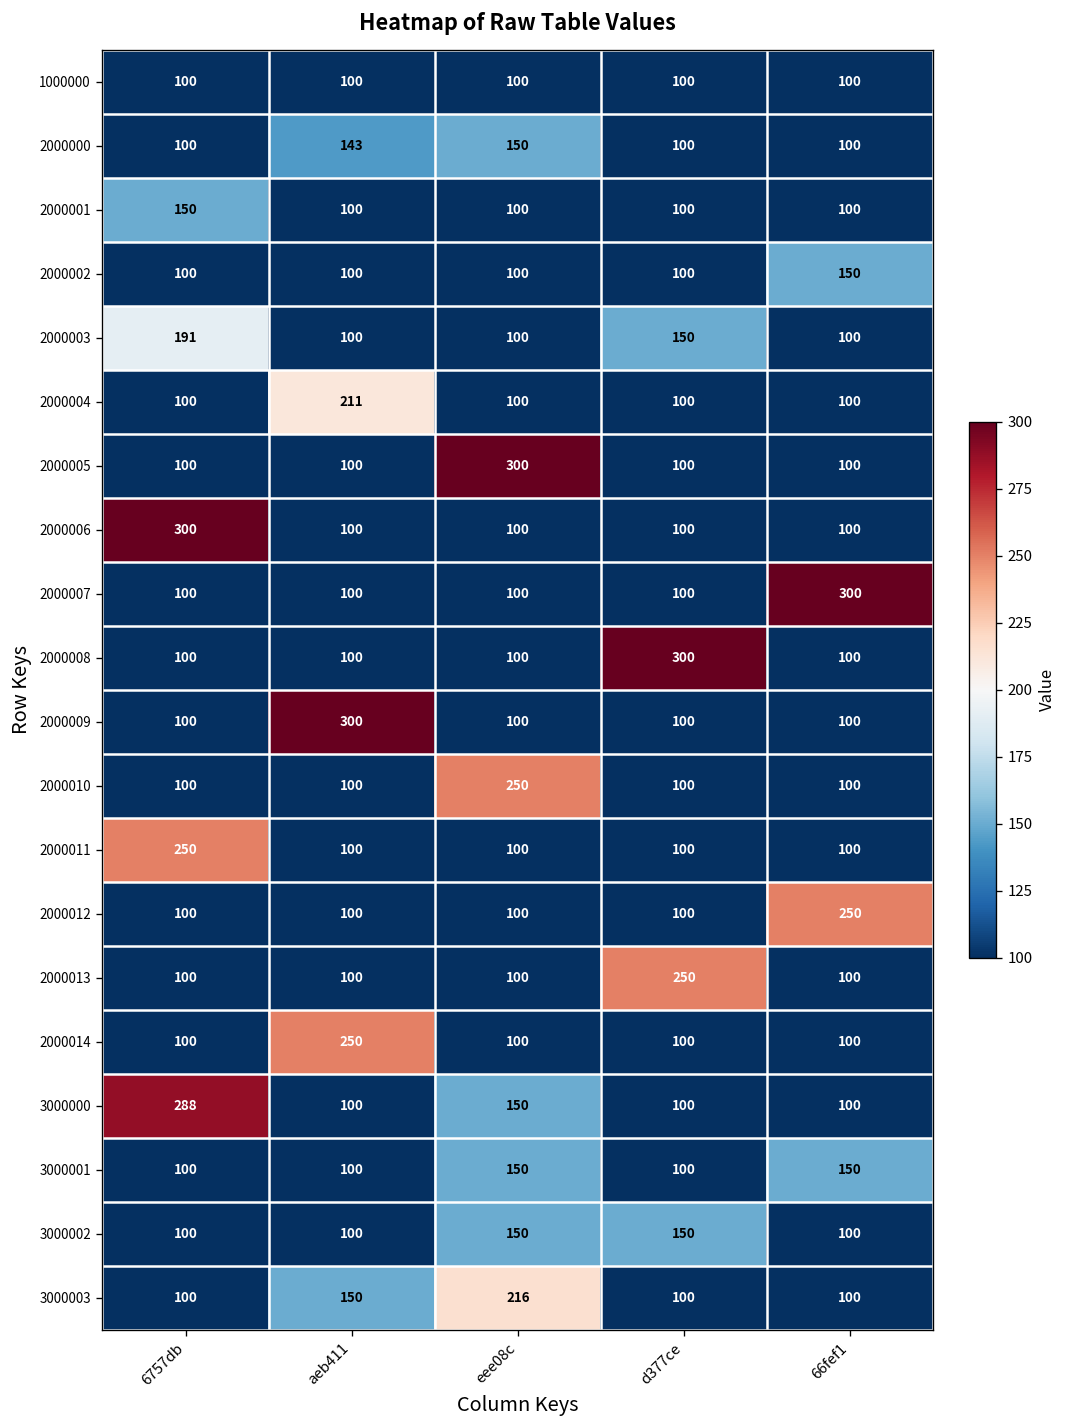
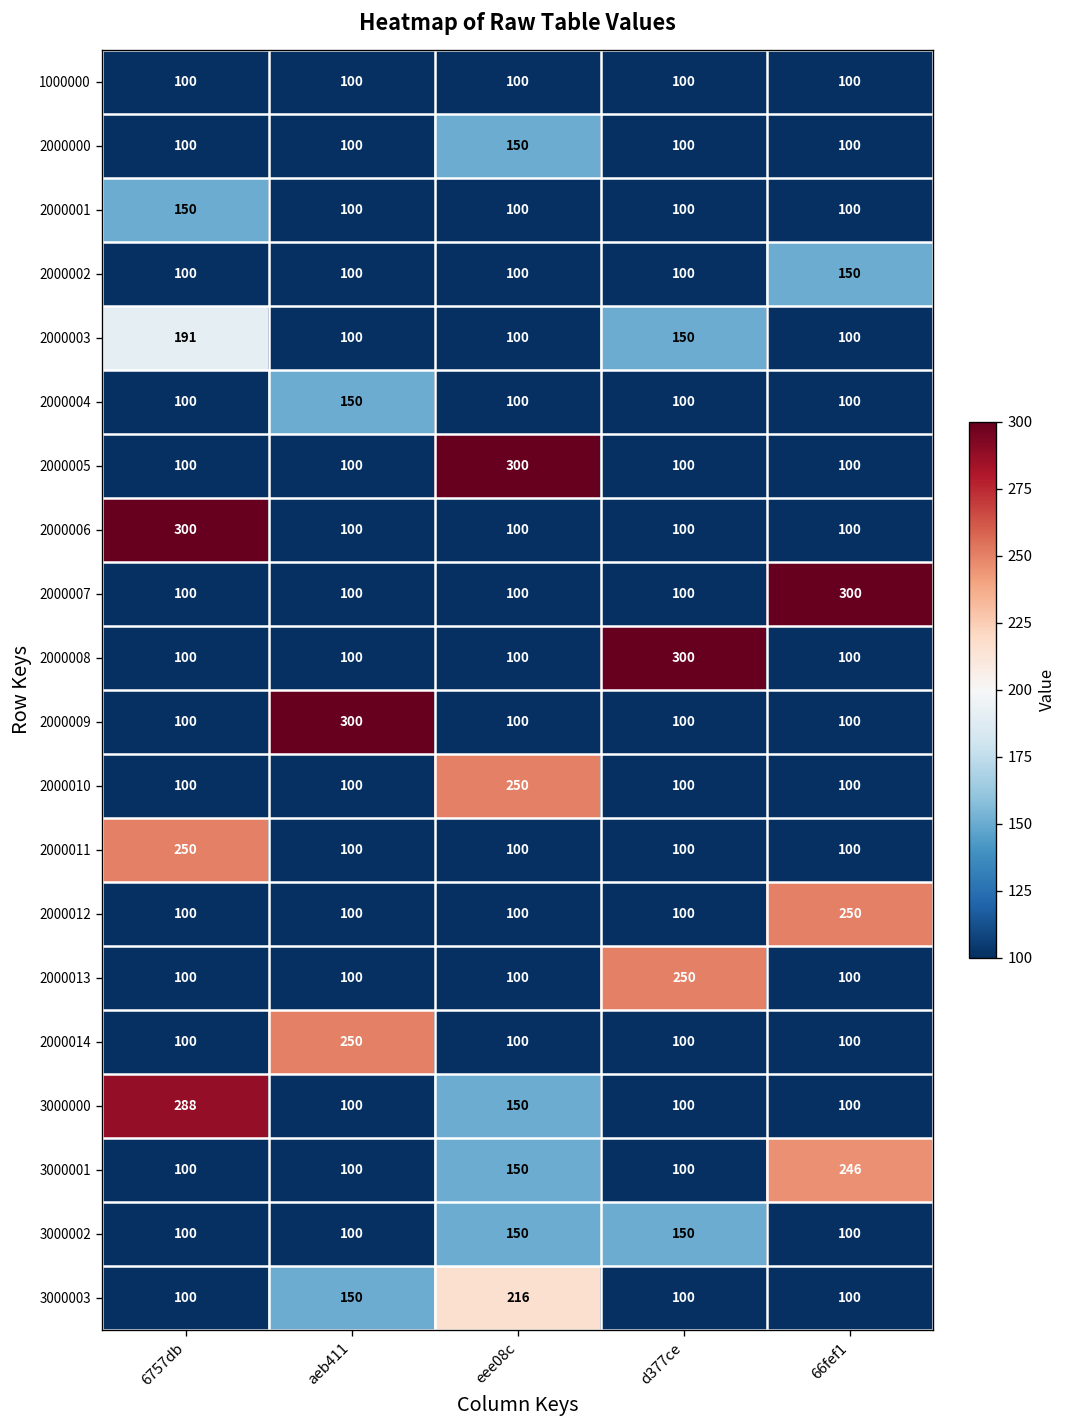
2000000, aeb411: 143 -> 100
2000004, aeb411: 211 -> 150
3000001, 66fef1: 150 -> 246
